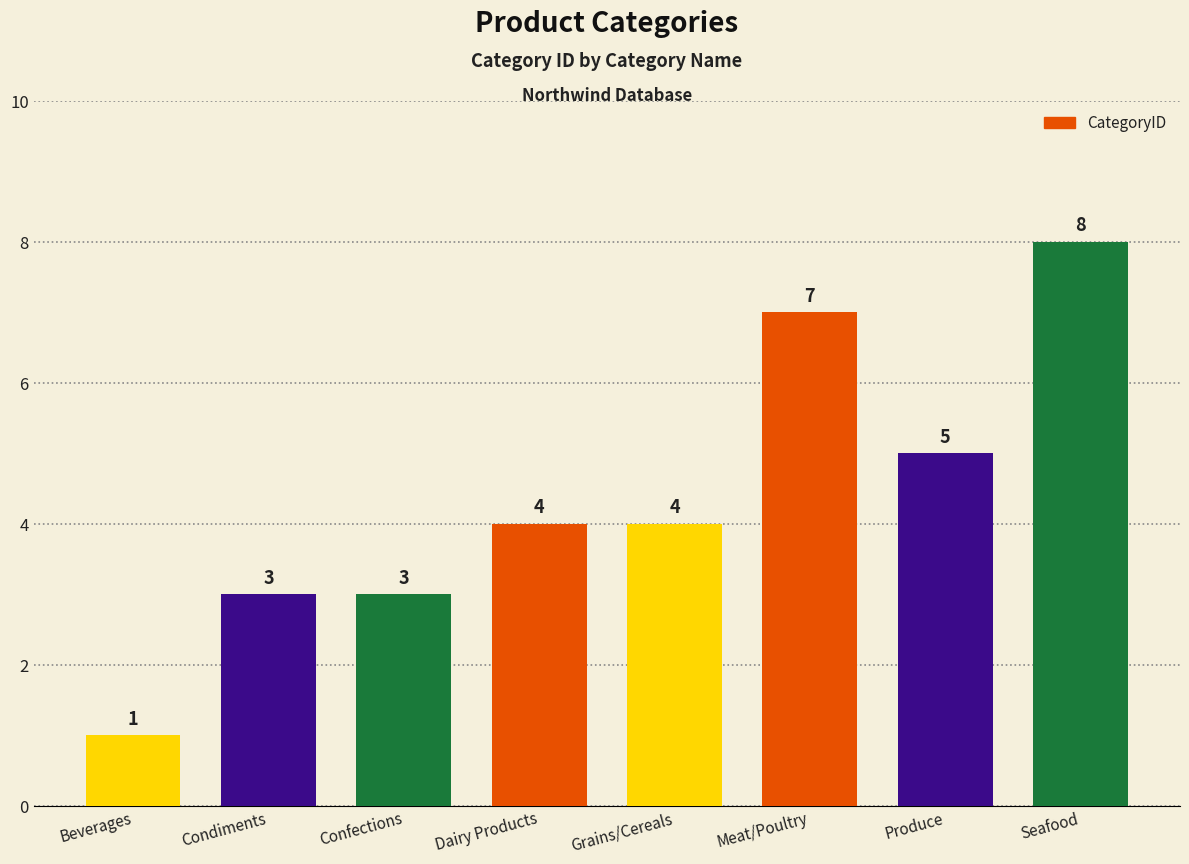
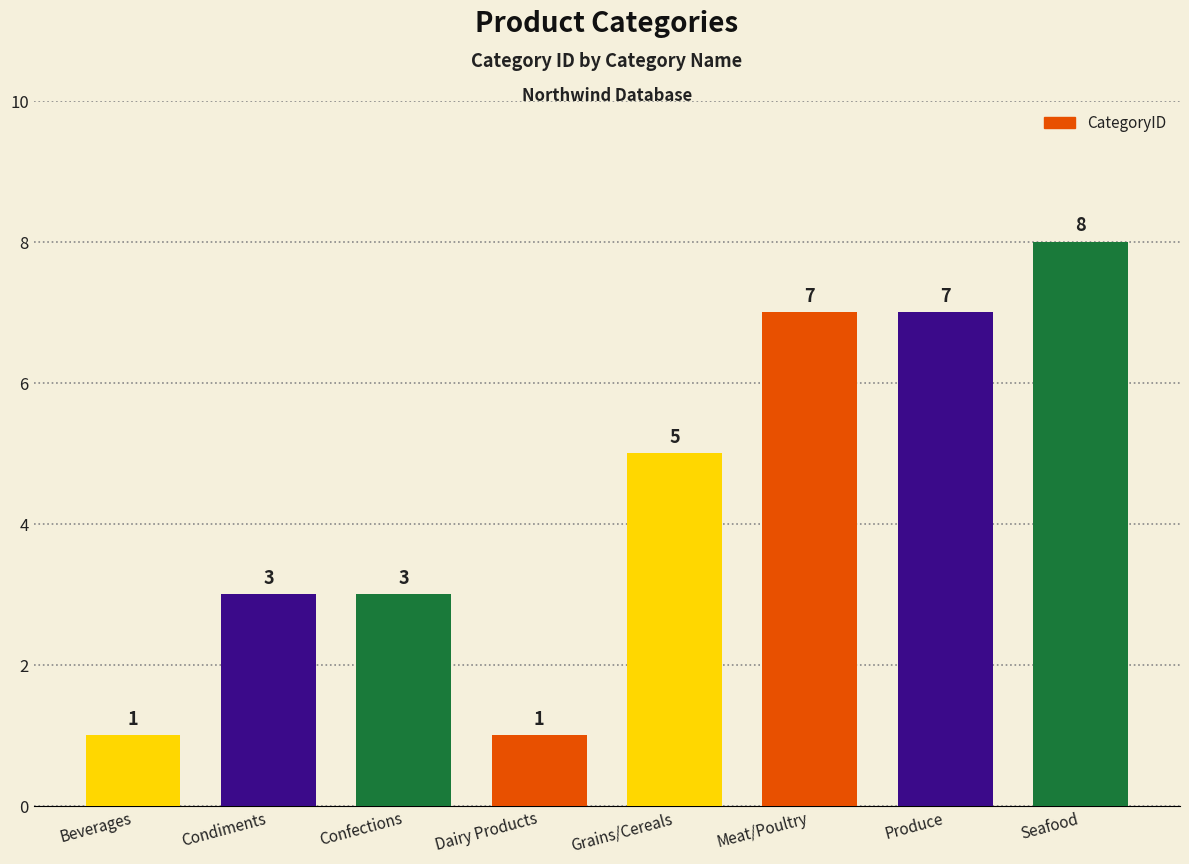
Dairy Products: 4 -> 1
Grains/Cereals: 4 -> 5
Produce: 5 -> 7
